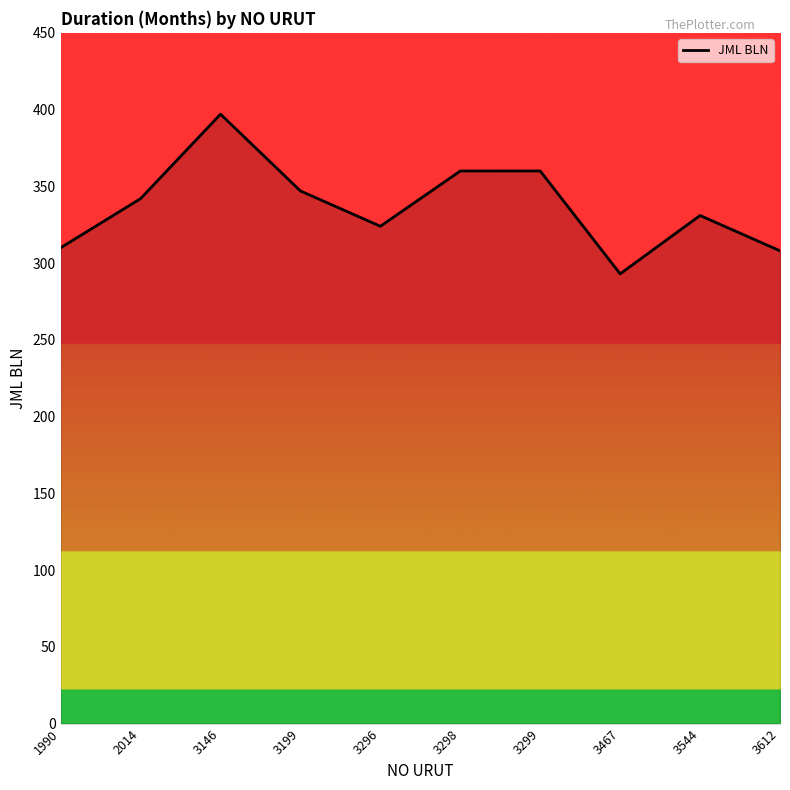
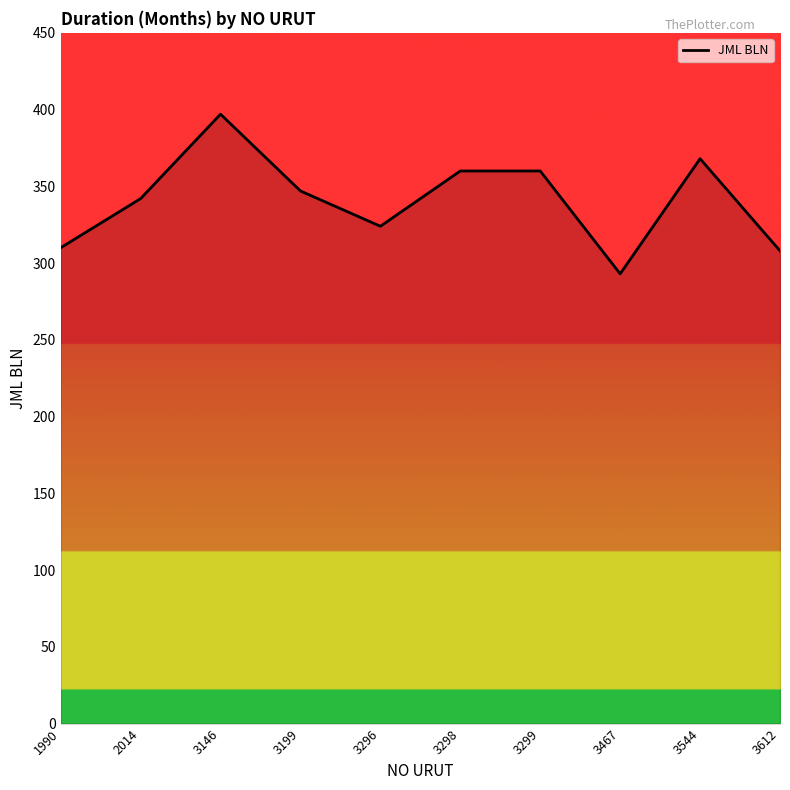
3544: 331 -> 368
